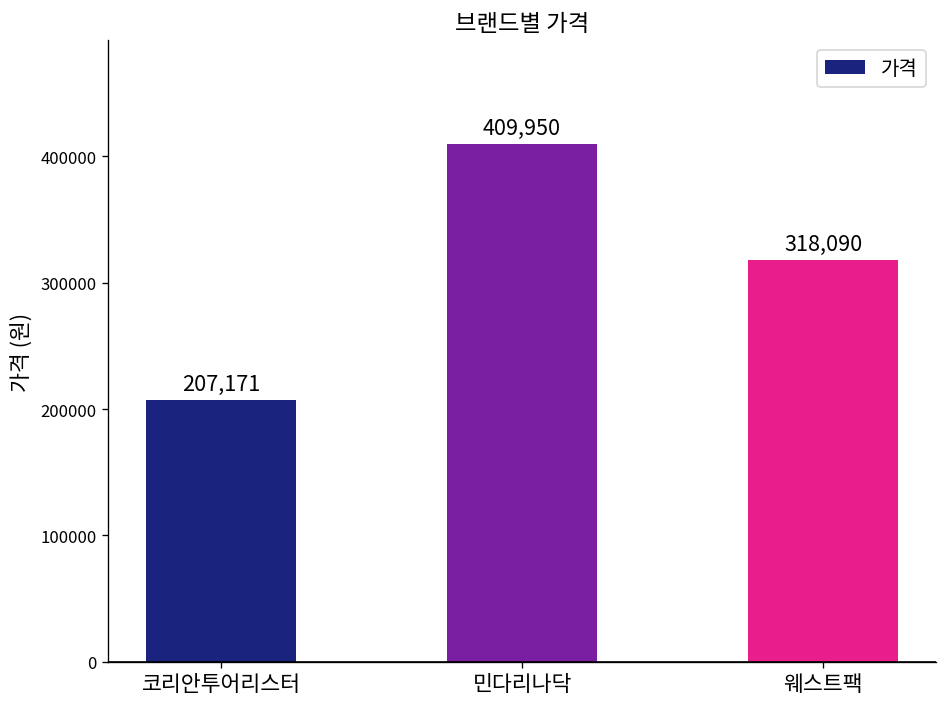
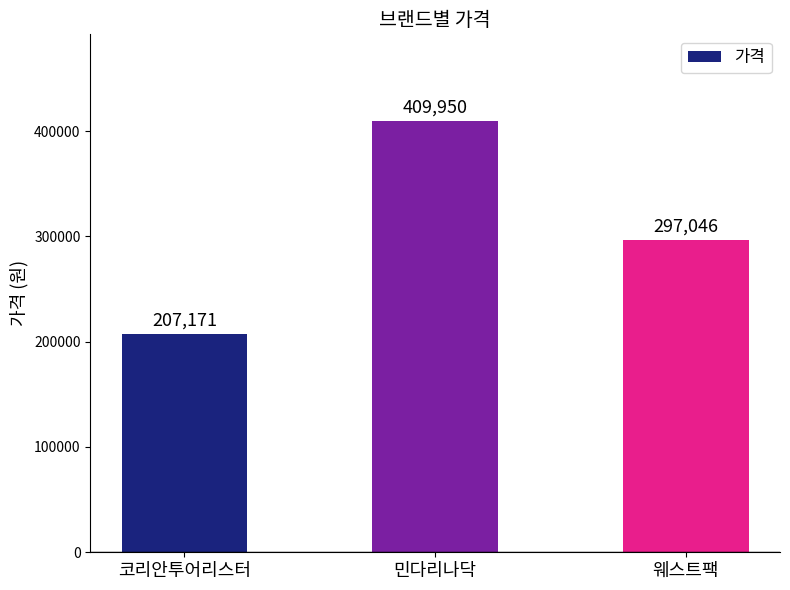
웨스트팩: 318,090 -> 297,046
